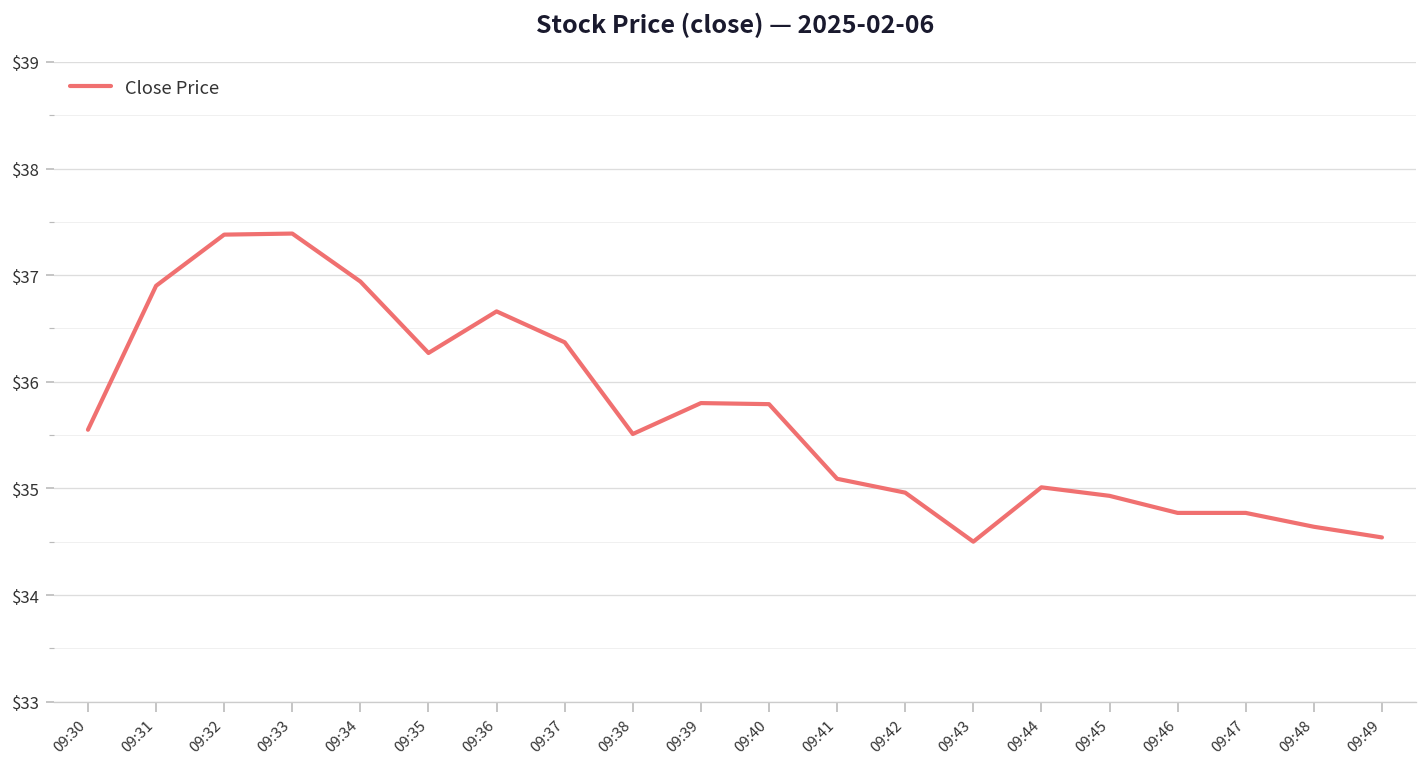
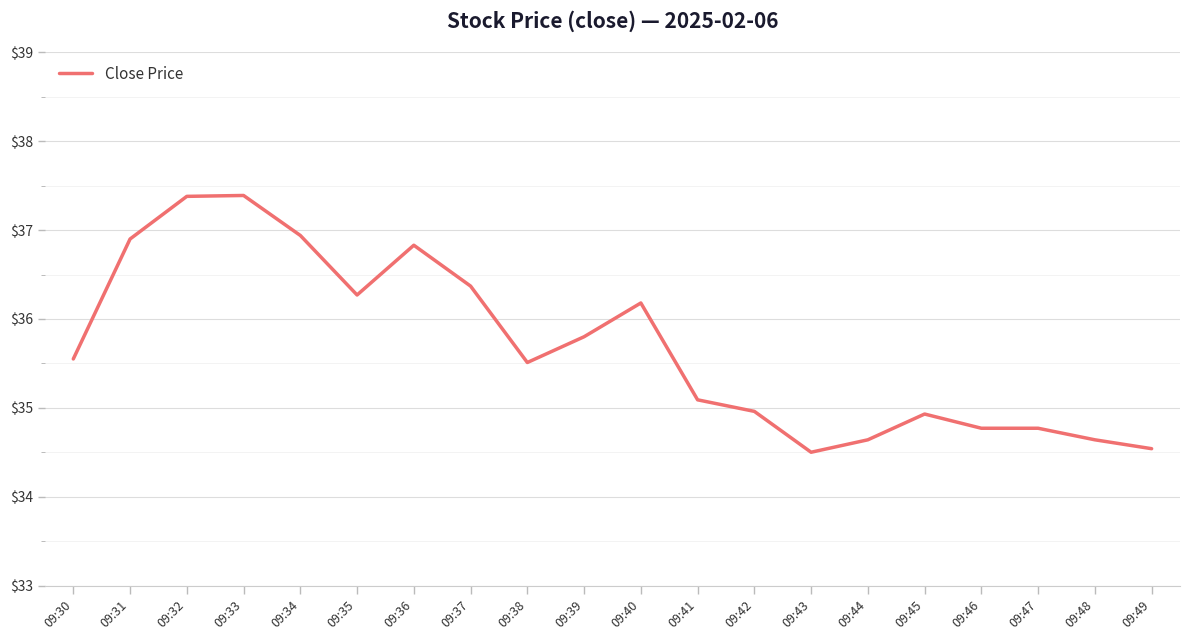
09:36: $36.7 -> $36.8
09:40: $35.8 -> $36.2
09:44: $35.0 -> $34.6
